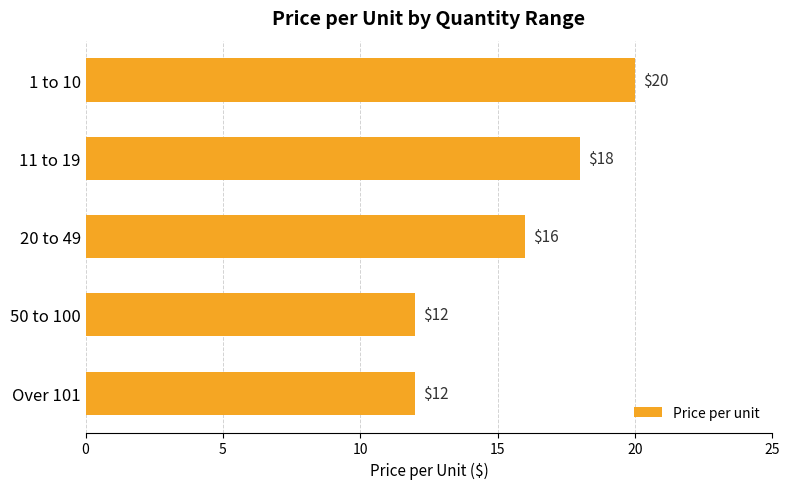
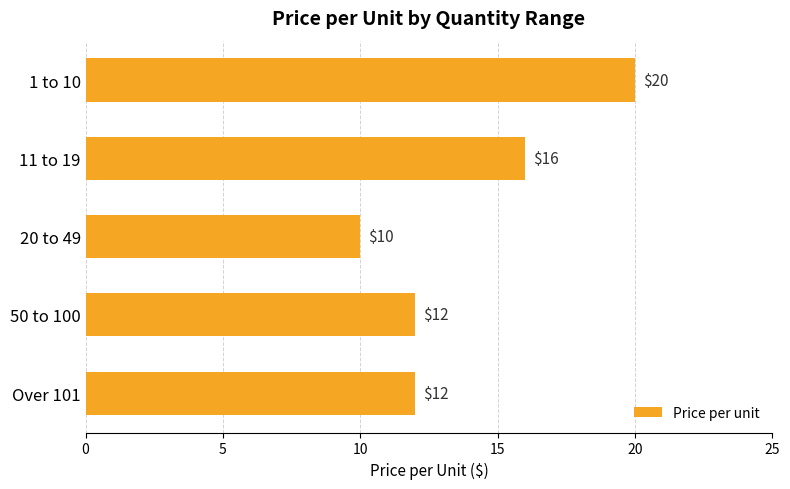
11 to 19: $18 -> $16
20 to 49: $16 -> $10
